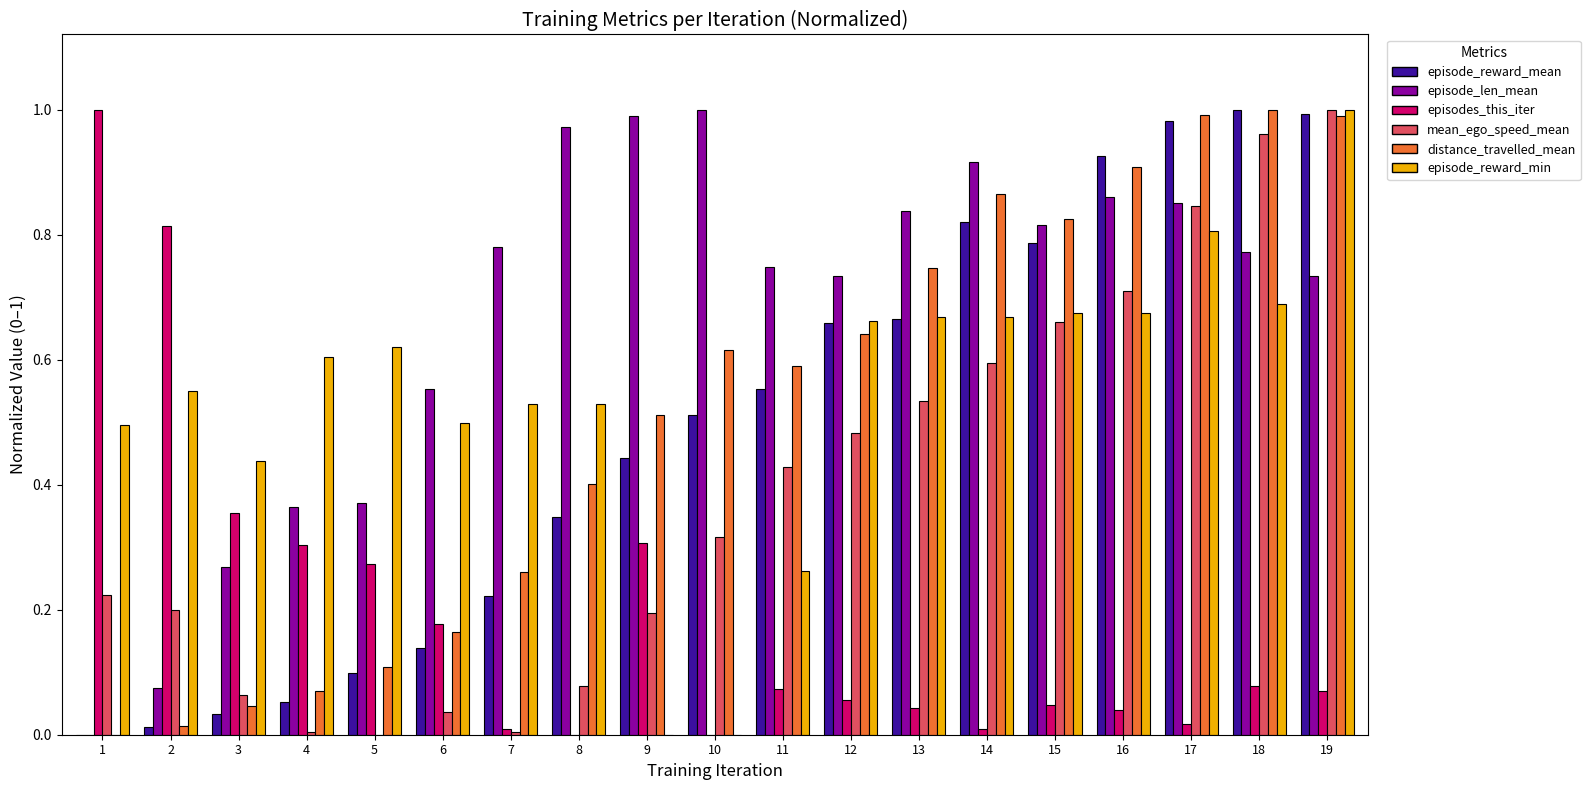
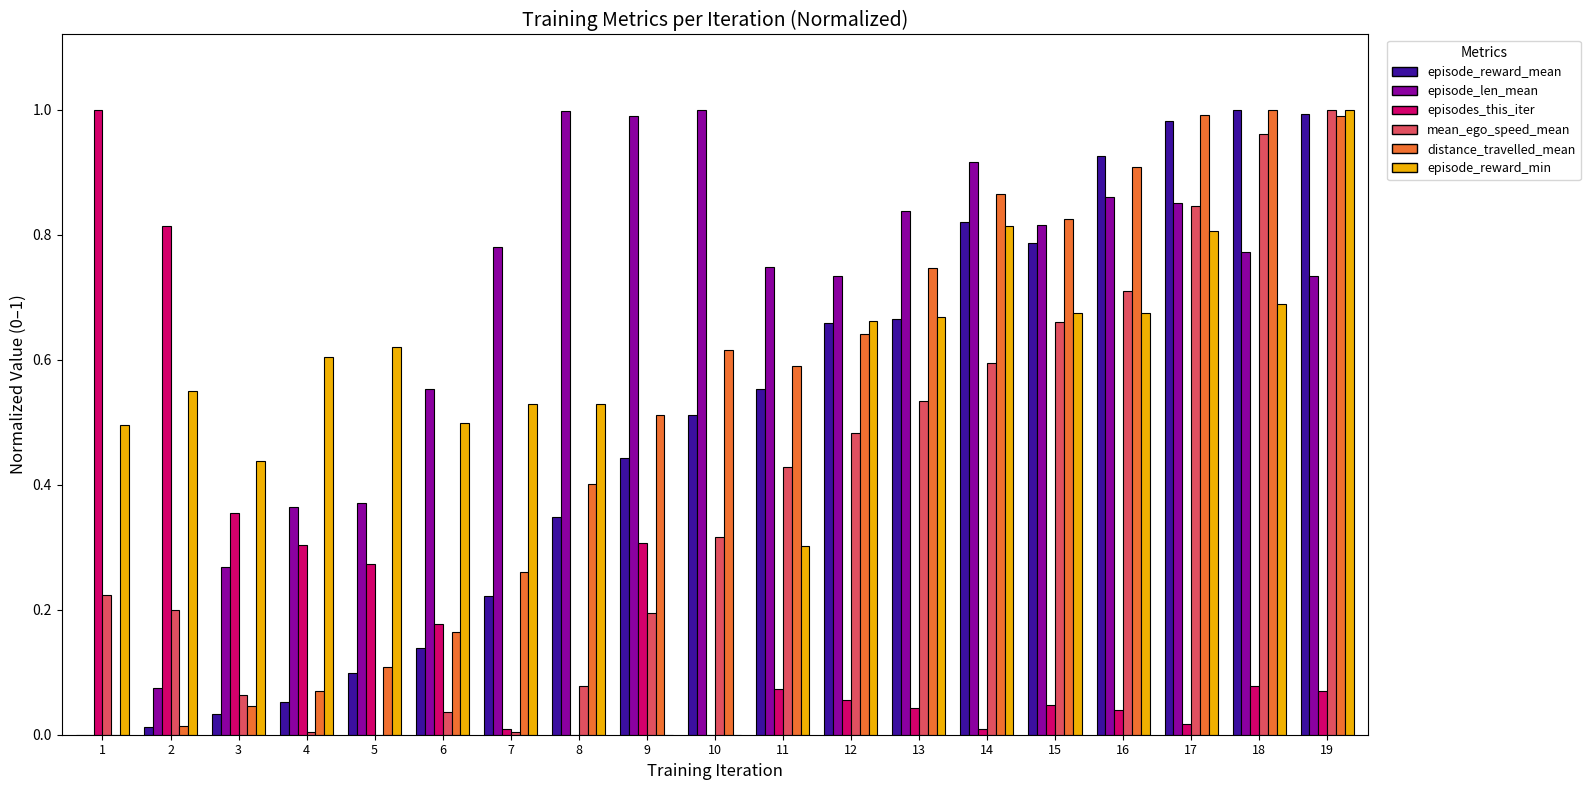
episode_len_mean, 8: 0.97 -> 1.00
episode_reward_min, 11: 0.26 -> 0.30
episode_reward_min, 14: 0.67 -> 0.81
